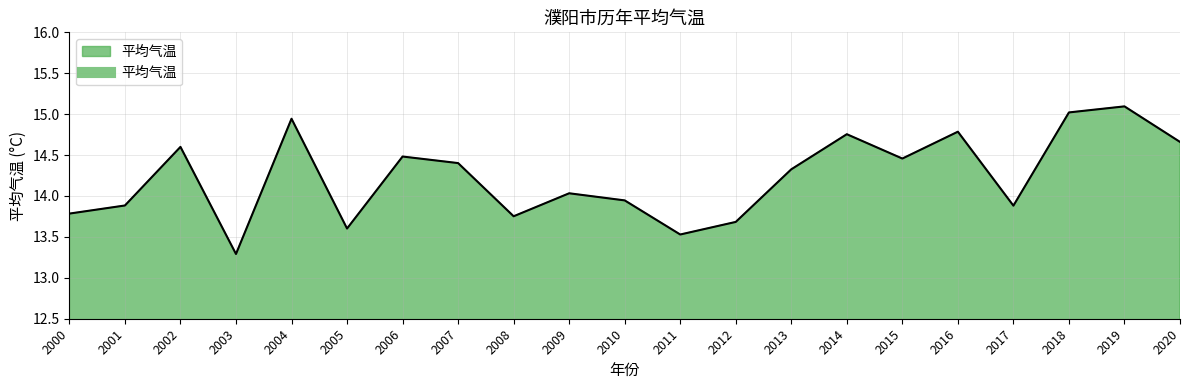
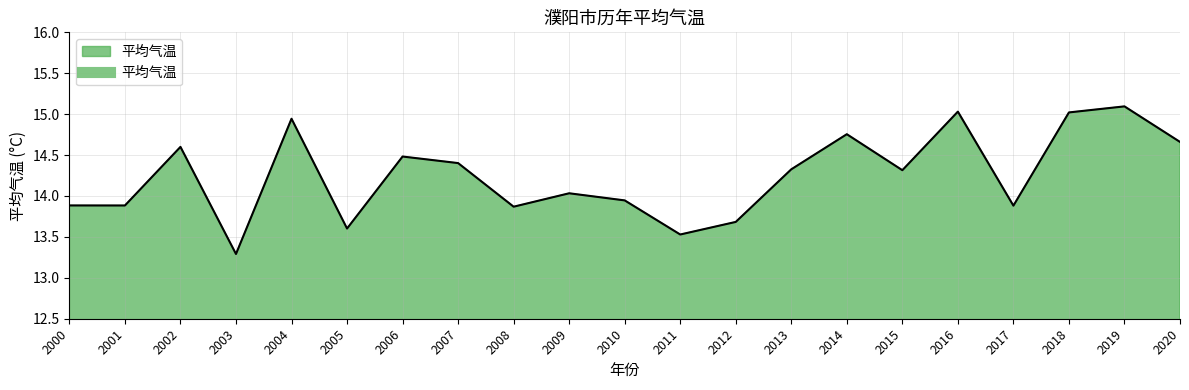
2000: 13.8 -> 13.9
2008: 13.8 -> 13.9
2015: 14.5 -> 14.3
2016: 14.8 -> 15.0
